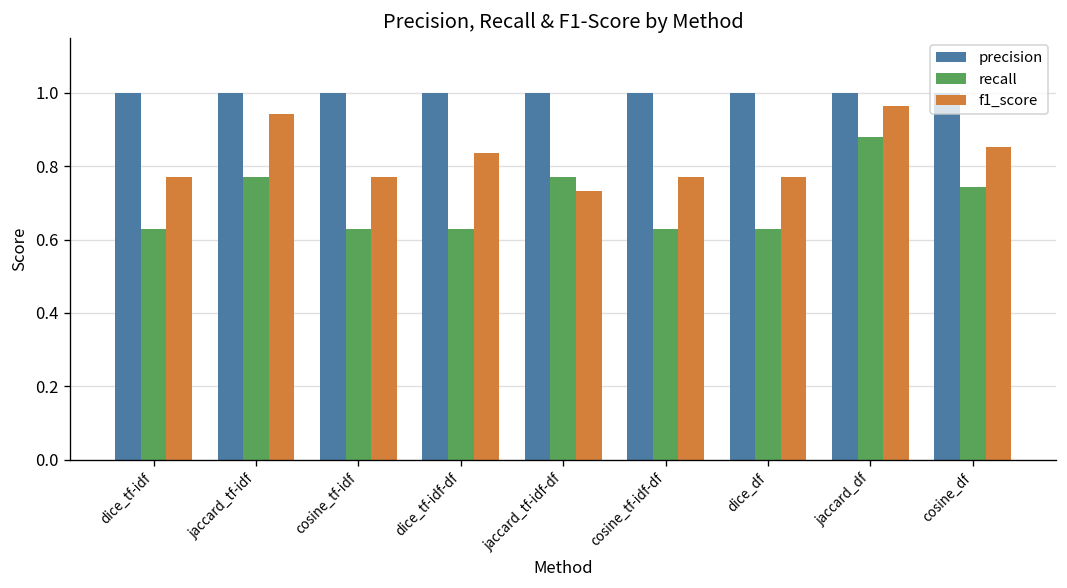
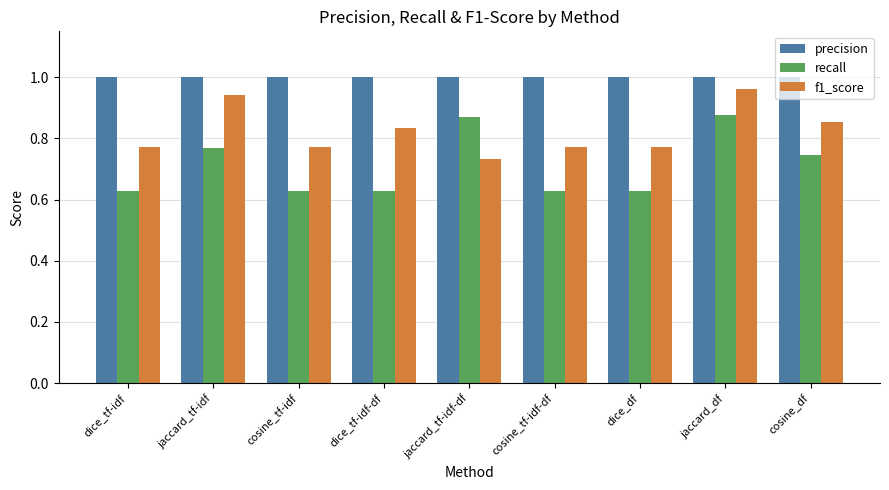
recall, jaccard_tf-idf-df: 0.77 -> 0.87
